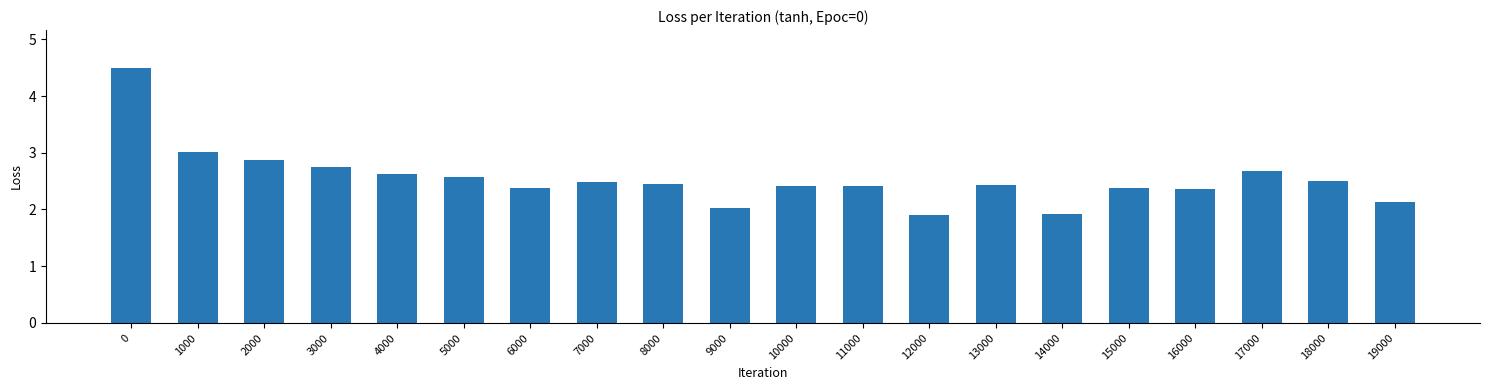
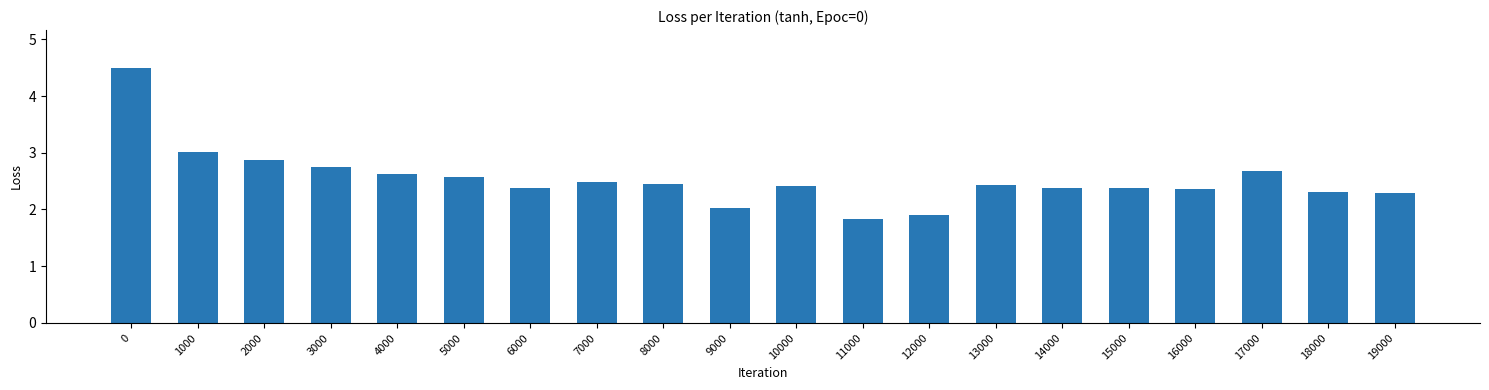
11000: 2.4 -> 1.8
14000: 1.9 -> 2.4
18000: 2.5 -> 2.3
19000: 2.1 -> 2.3
